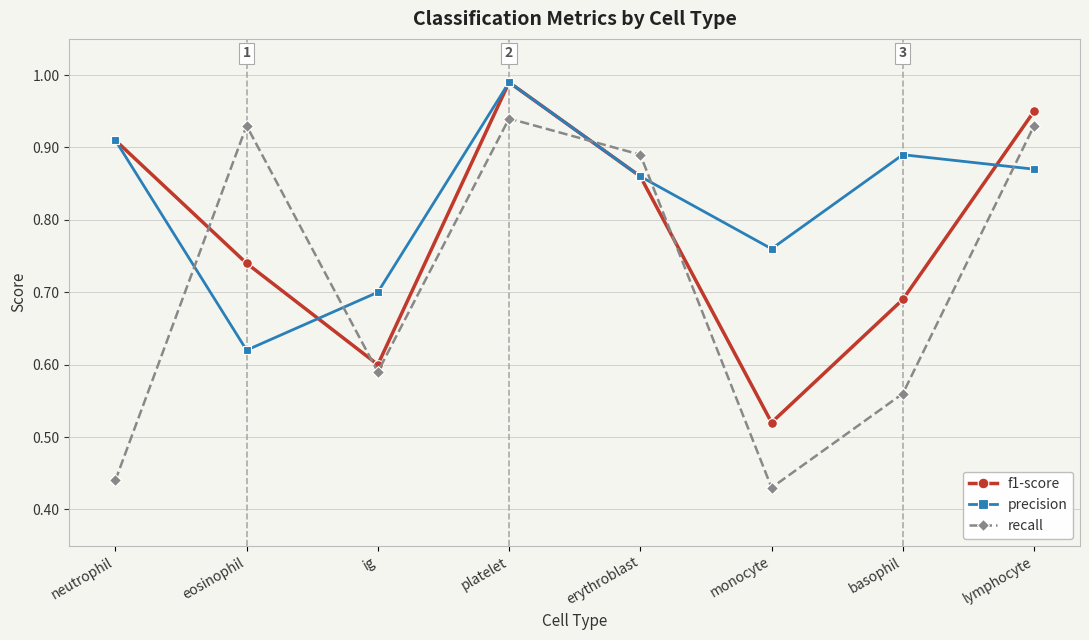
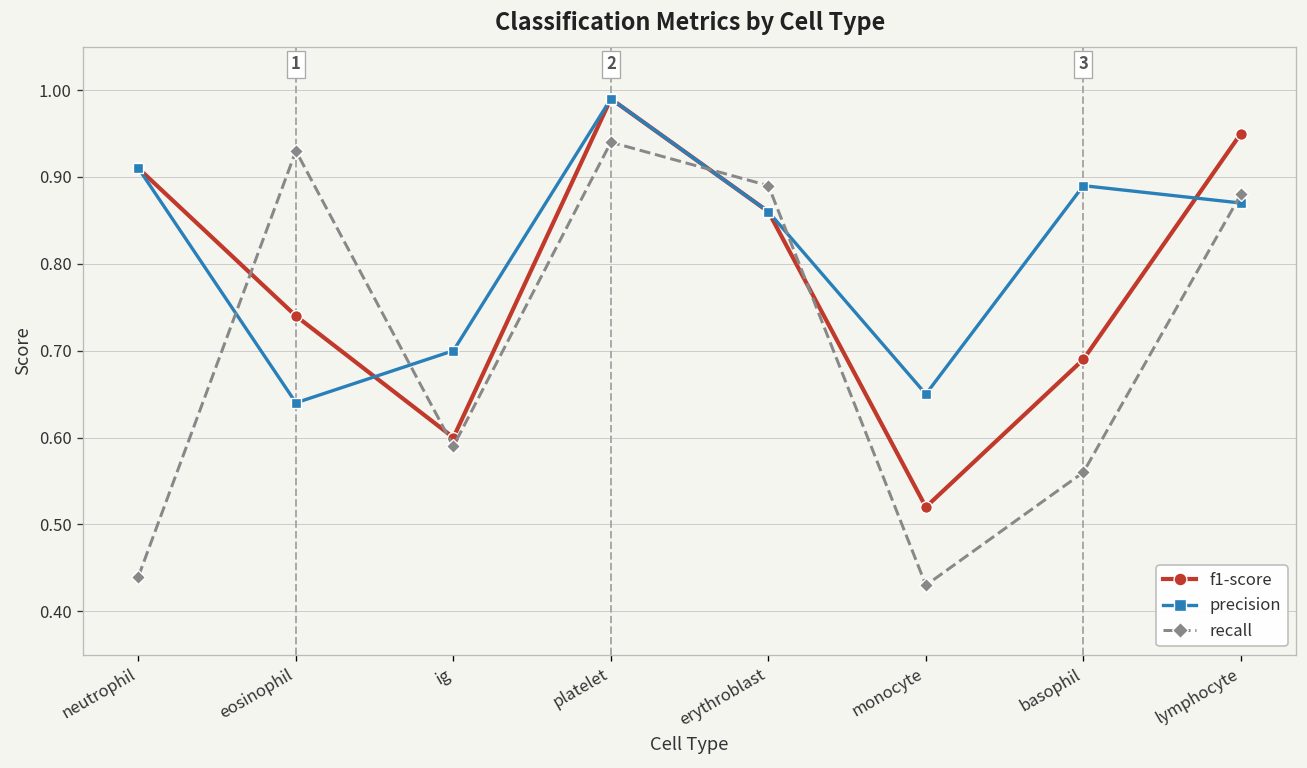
precision, eosinophil: 0.62 -> 0.64
precision, monocyte: 0.76 -> 0.65
recall, lymphocyte: 0.93 -> 0.88
